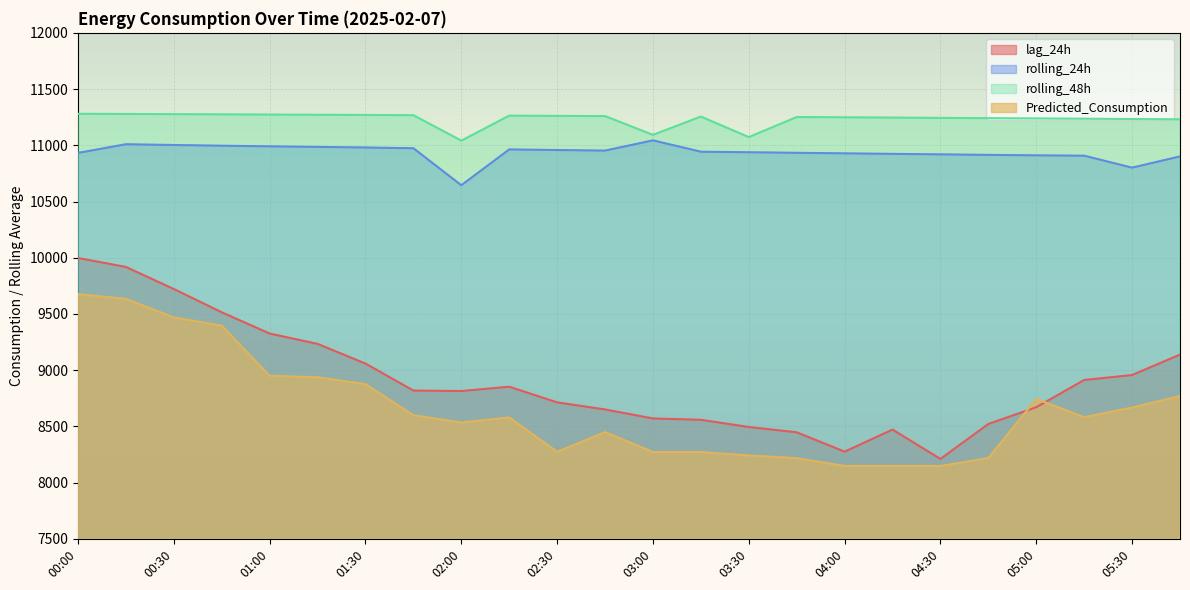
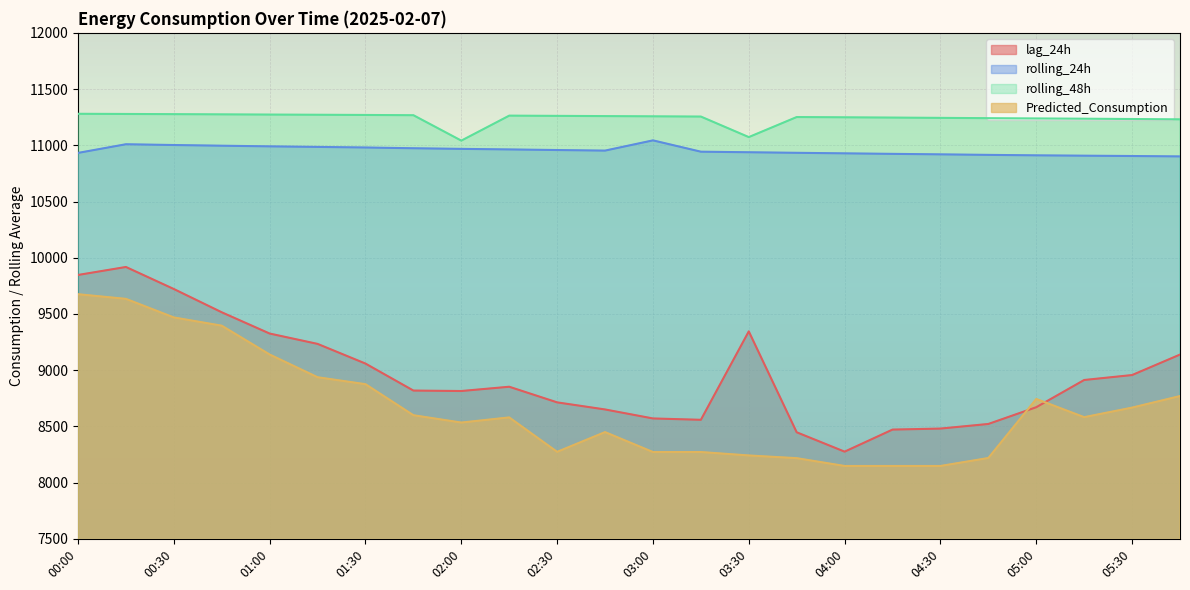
lag_24h, 00:00: 10000 -> 9850
Predicted_Consumption, 01:00: 8950 -> 9140
rolling_24h, 02:00: 10640 -> 10970
rolling_48h, 03:00: 11090 -> 11260
lag_24h, 03:30: 8500 -> 9350
lag_24h, 04:30: 8210 -> 8480
rolling_24h, 05:30: 10800 -> 10900
